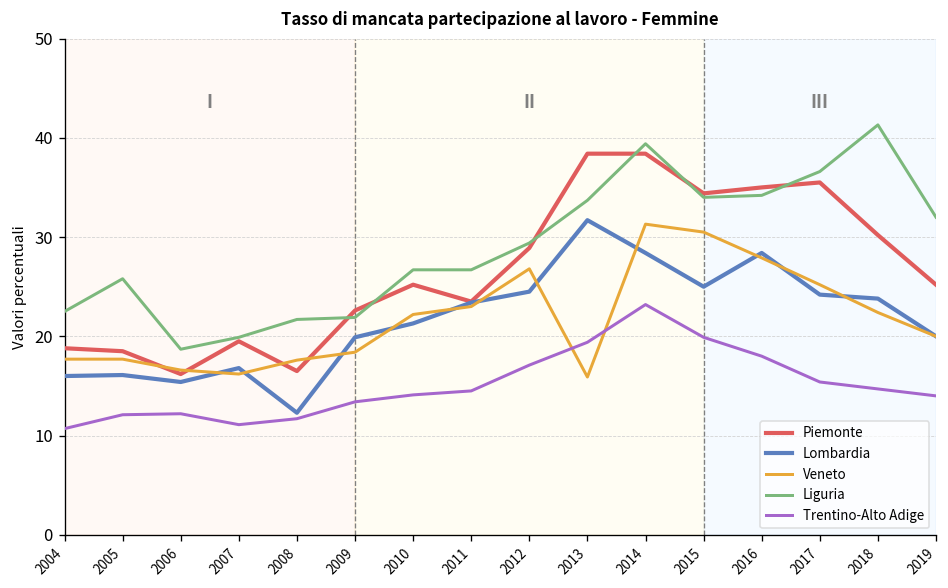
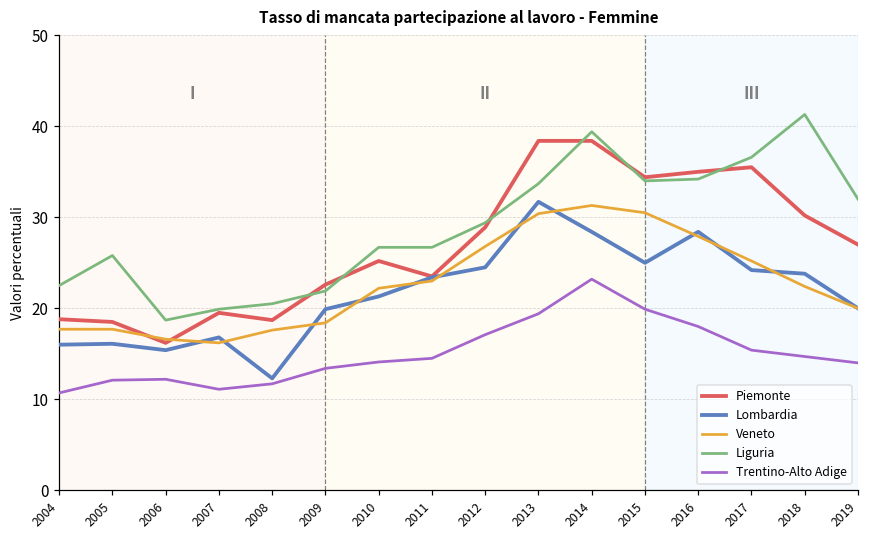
Piemonte, 2008: 17 -> 19
Liguria, 2008: 22 -> 21
Veneto, 2013: 16 -> 30
Piemonte, 2019: 25 -> 27
